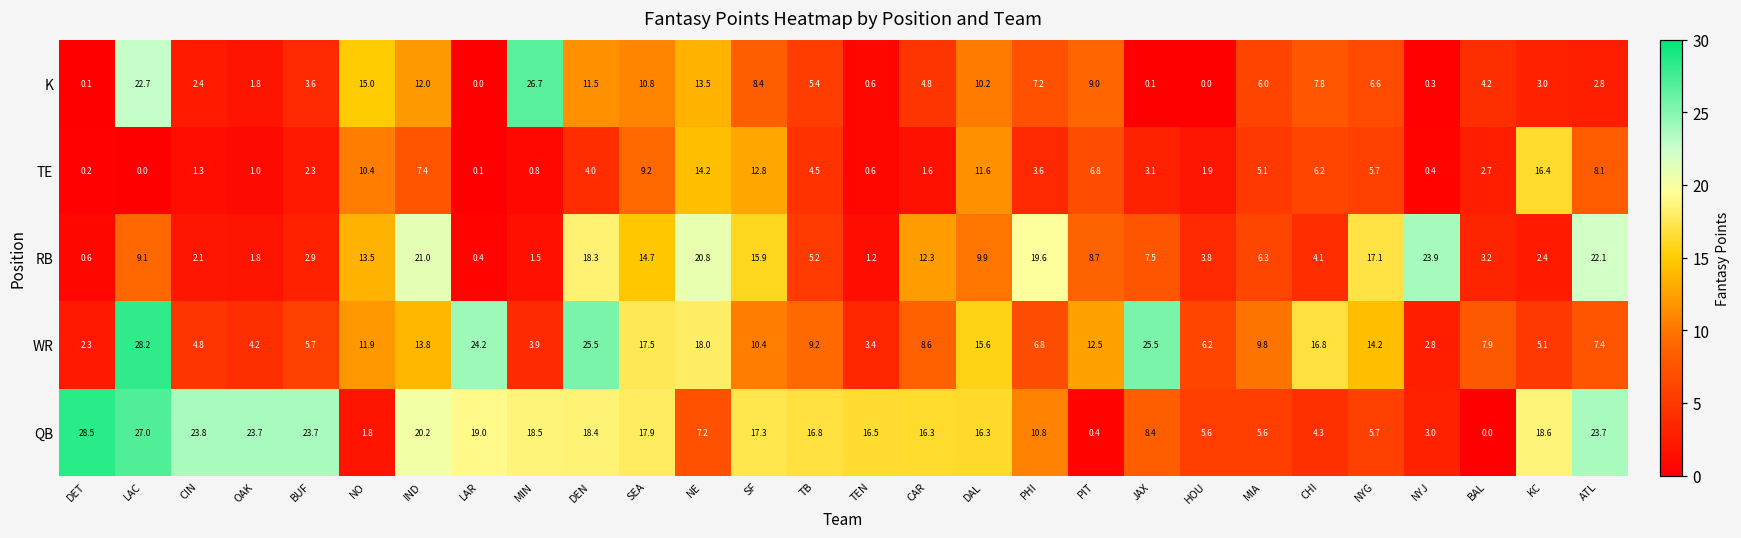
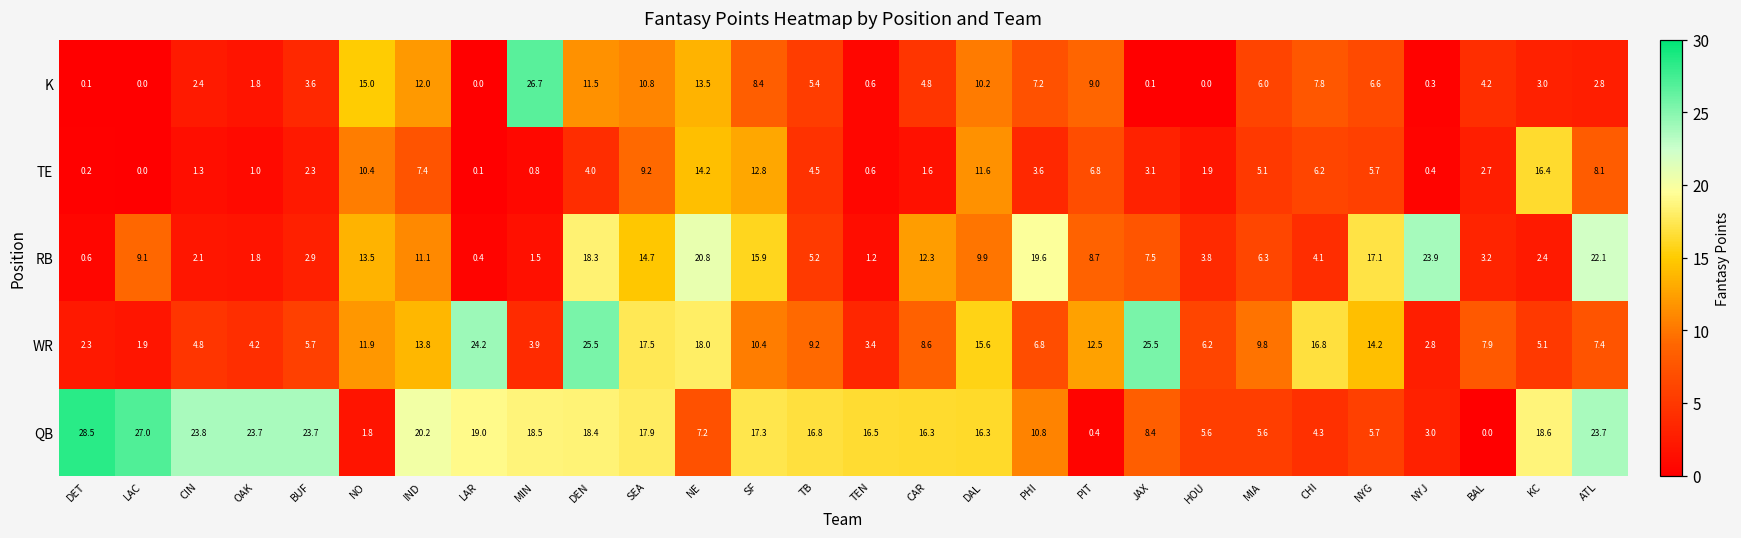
K, LAC: 22.7 -> 0.0
RB, IND: 21.0 -> 11.1
WR, LAC: 28.2 -> 1.9
